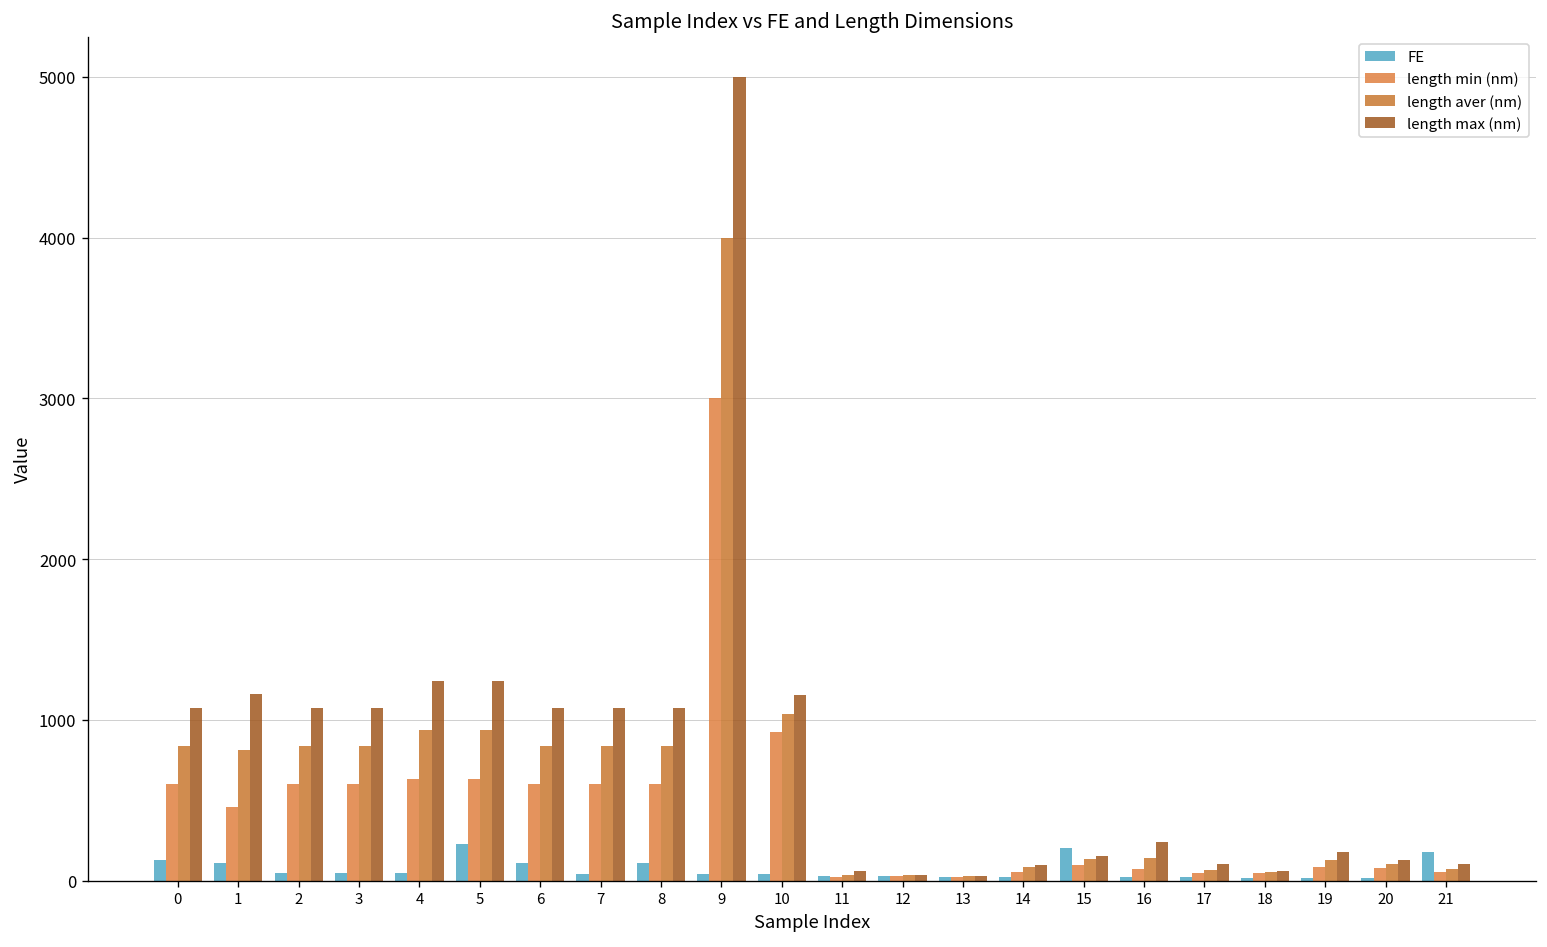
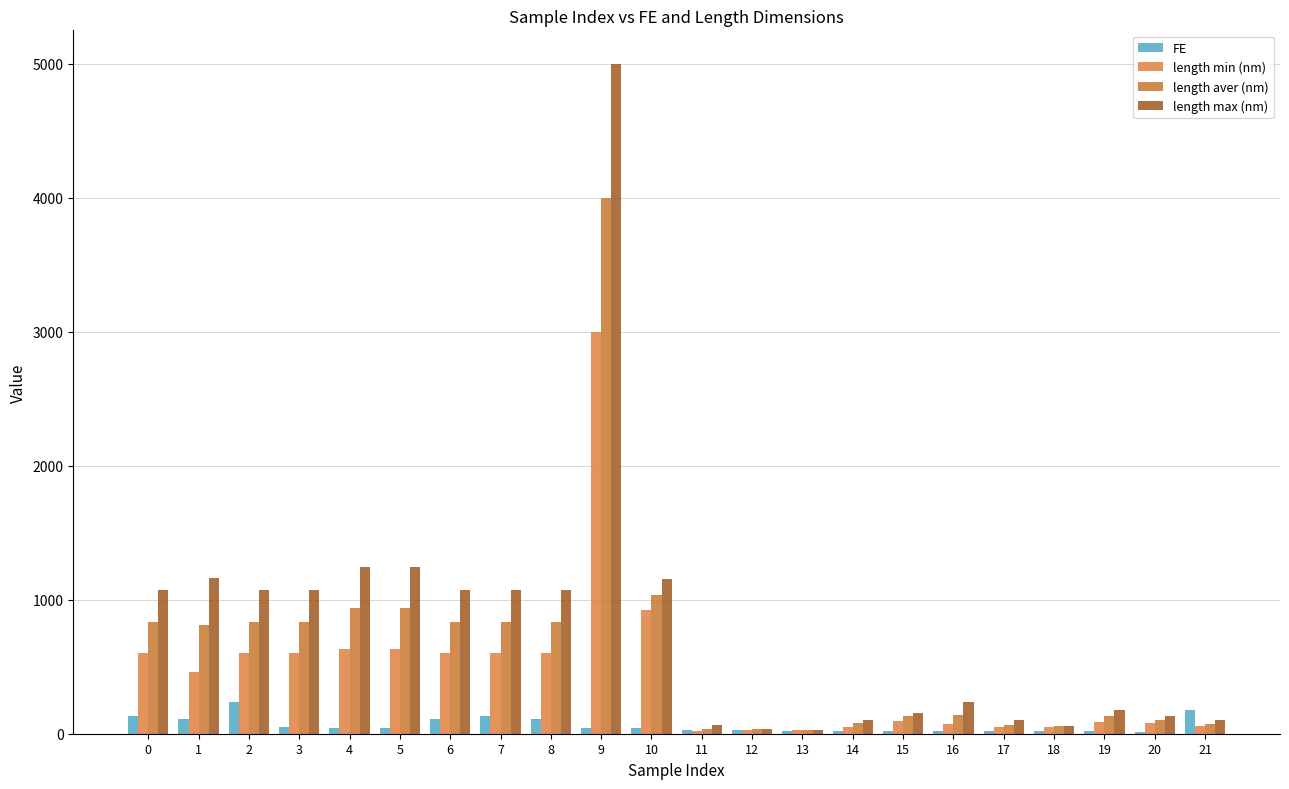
FE, 2: 50 -> 230
FE, 5: 230 -> 50
FE, 7: 40 -> 130
FE, 15: 200 -> 20
